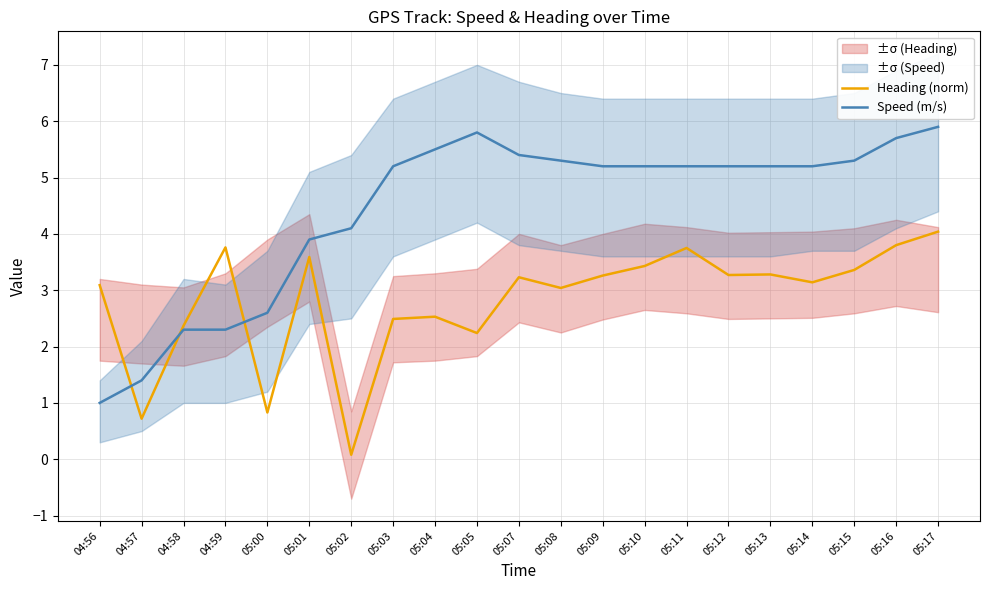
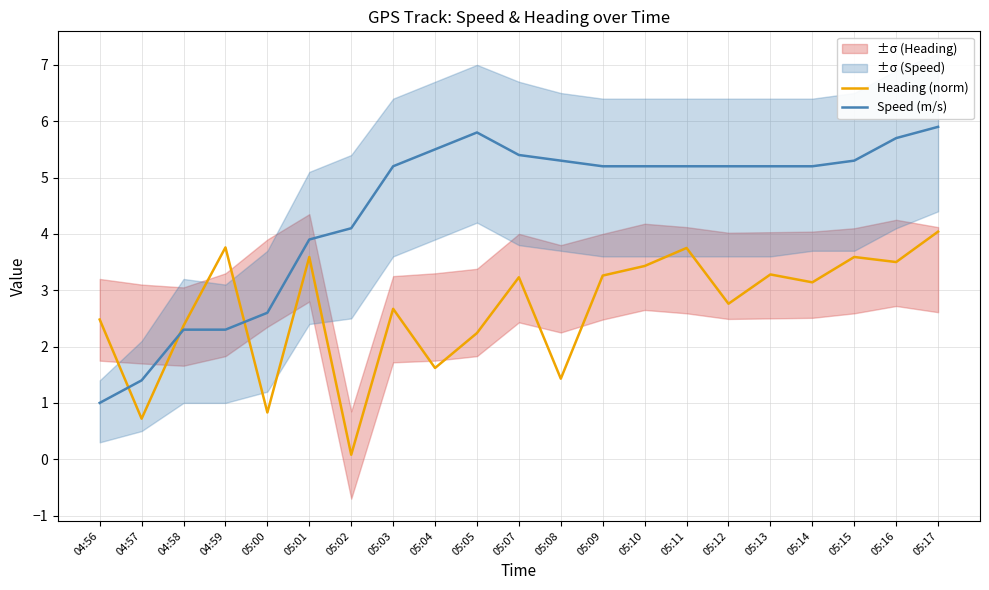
Heading (norm), 04:56: 3.1 -> 2.5
Heading (norm), 05:03: 2.5 -> 2.7
Heading (norm), 05:04: 2.5 -> 1.6
Heading (norm), 05:08: 3.0 -> 1.4
Heading (norm), 05:12: 3.3 -> 2.8
Heading (norm), 05:15: 3.4 -> 3.6
Heading (norm), 05:16: 3.8 -> 3.5
